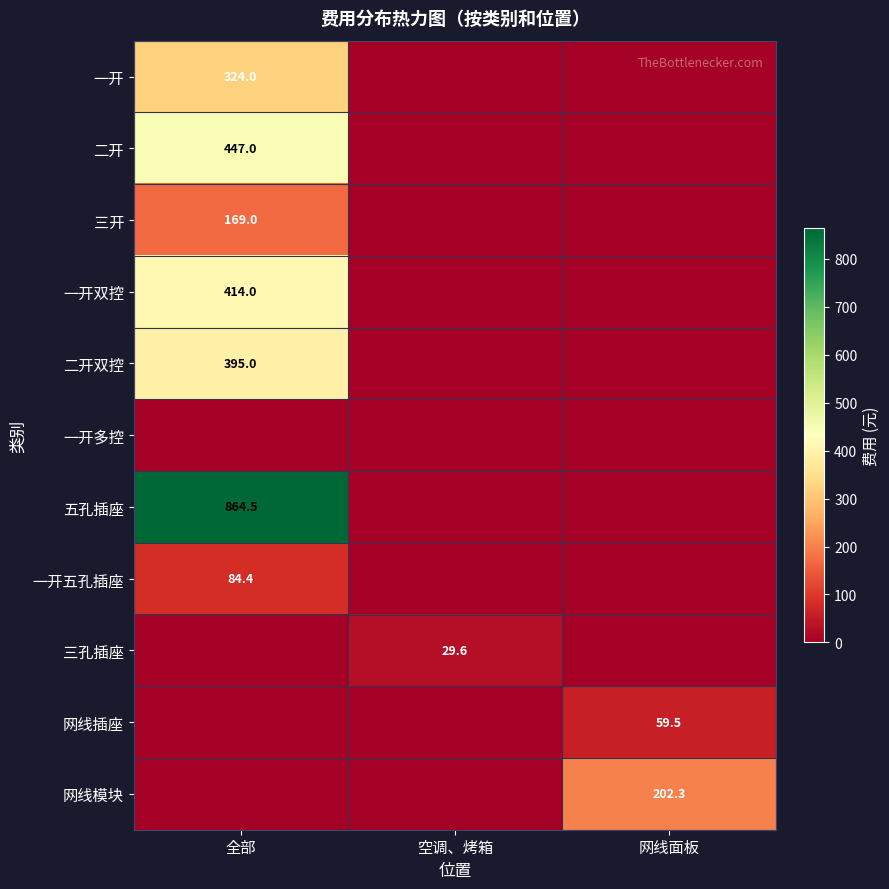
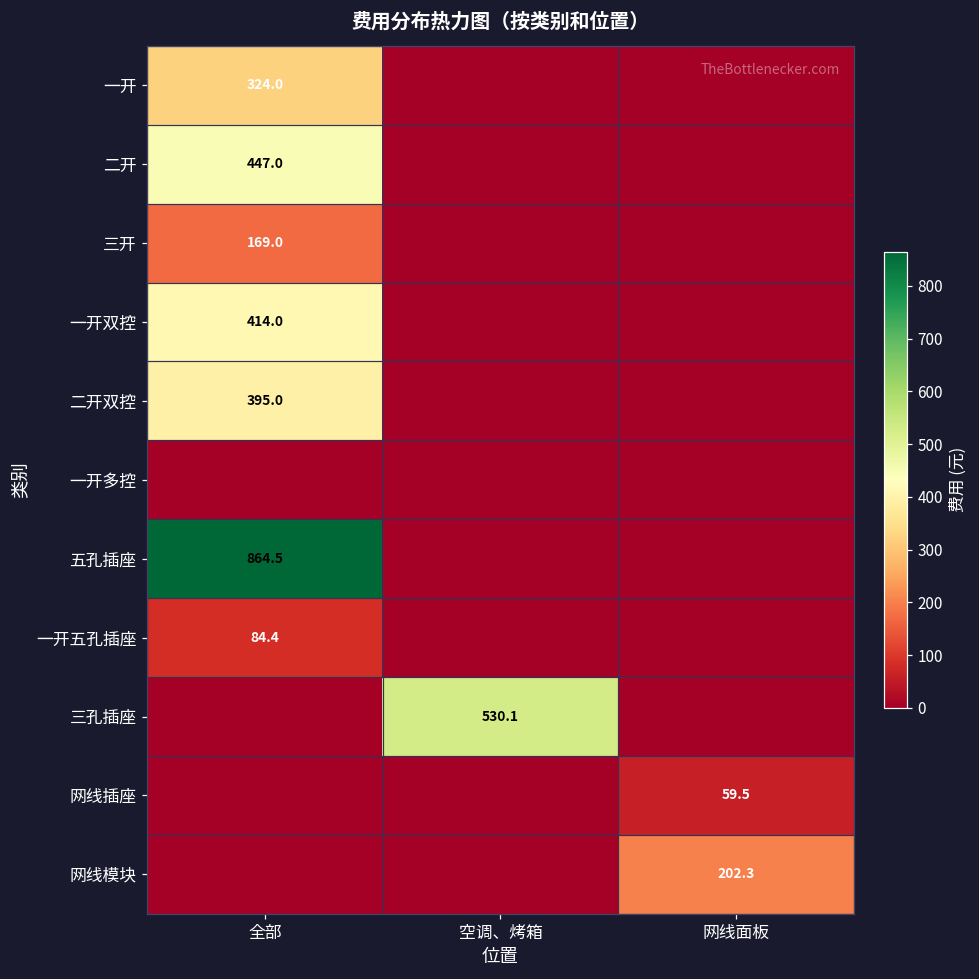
三孔插座, 空调、烤箱: 29.6 -> 530.1
